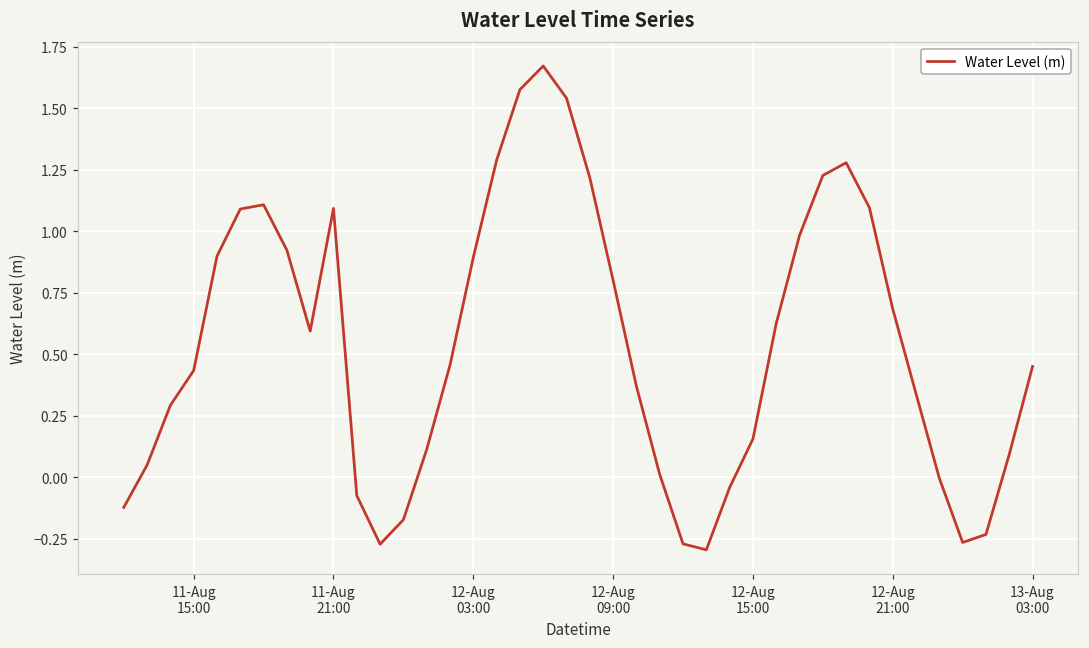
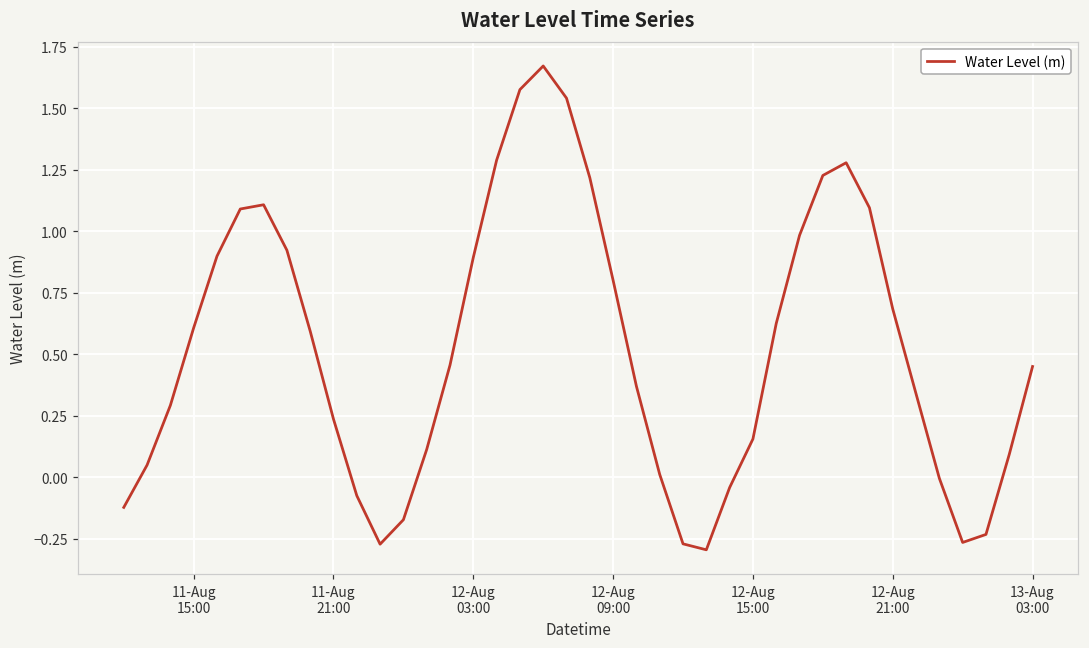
11-Aug 15:00: 0.43 -> 0.61
11-Aug 21:00: 1.09 -> 0.24
